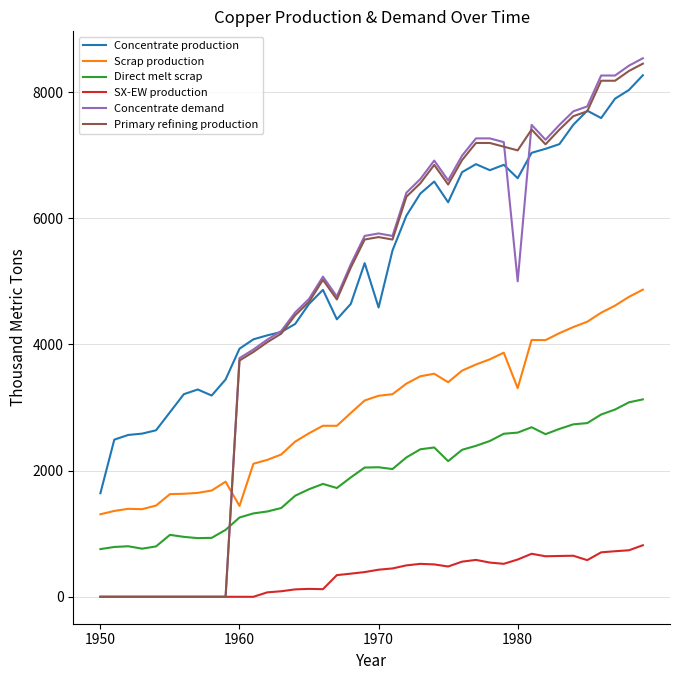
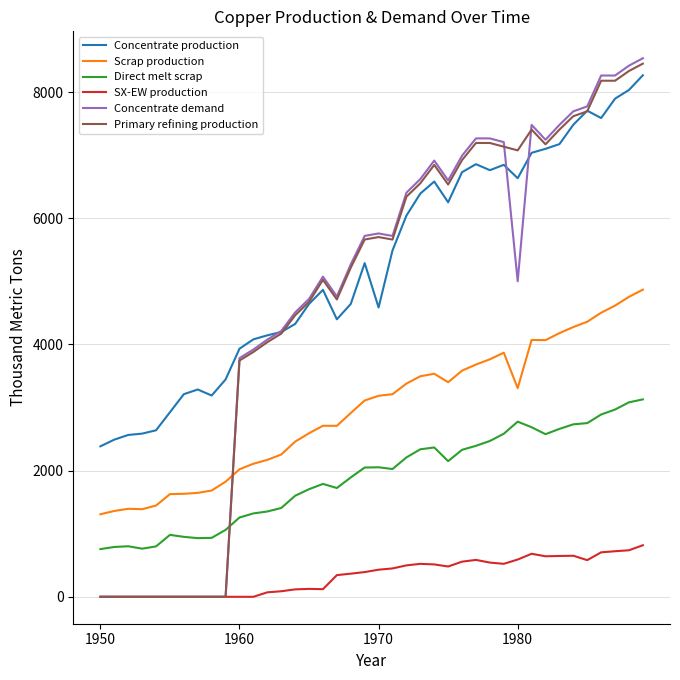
Concentrate production, 1950: 1600 -> 2400
Scrap production, 1960: 1400 -> 2000
Direct melt scrap, 1980: 2600 -> 2800
